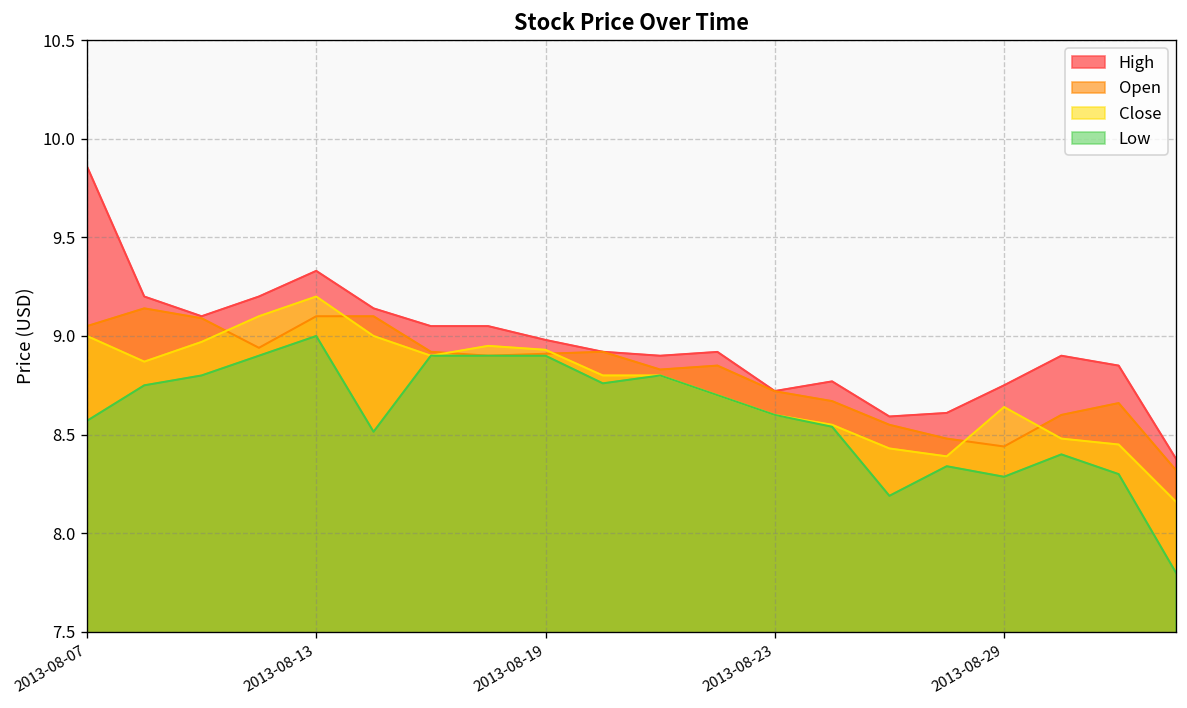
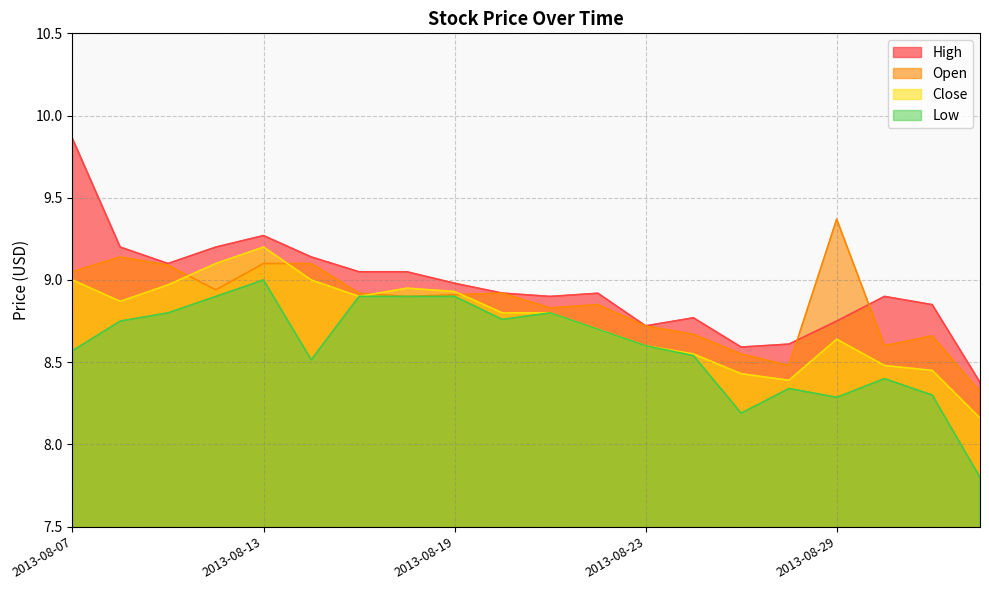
High, 2013-08-13: 9.33 -> 9.27
Open, 2013-08-29: 8.44 -> 9.37
